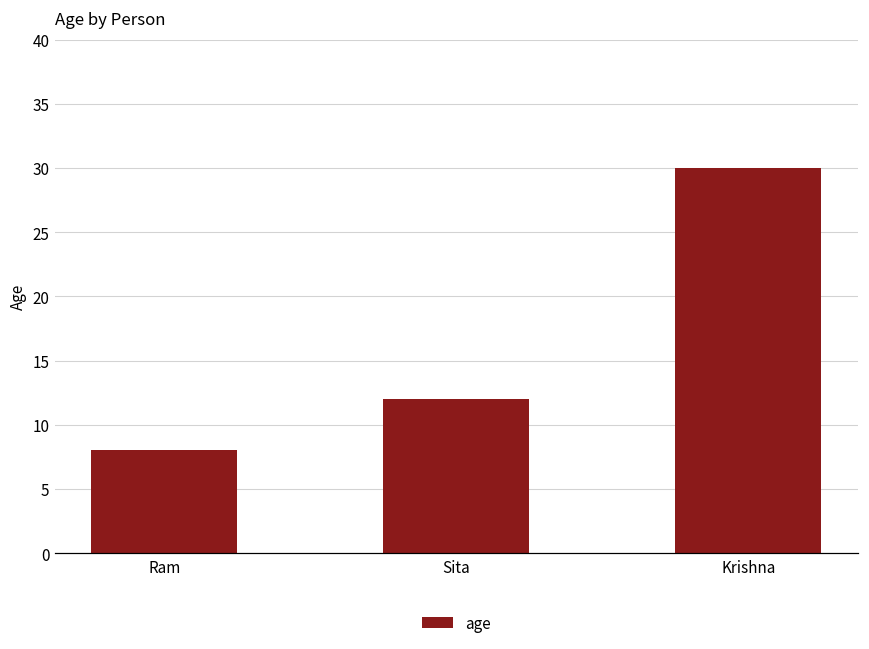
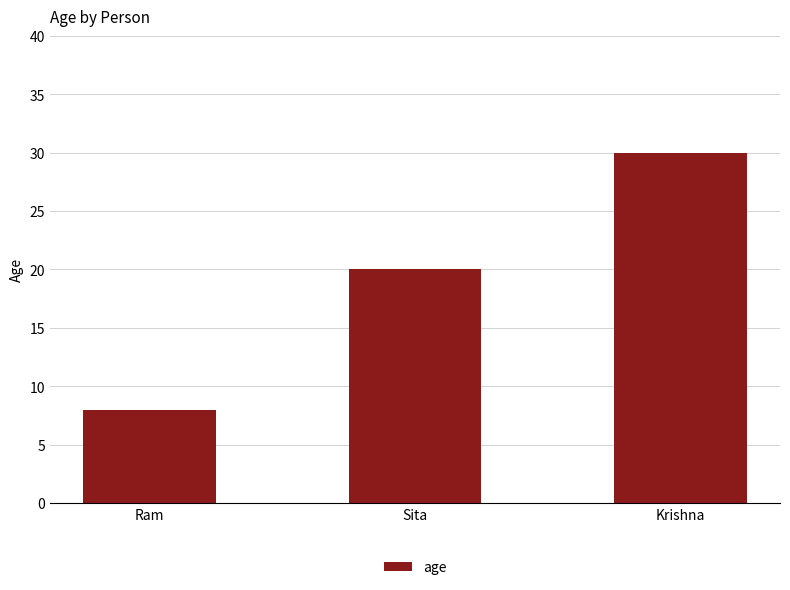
Sita: 12 -> 20
